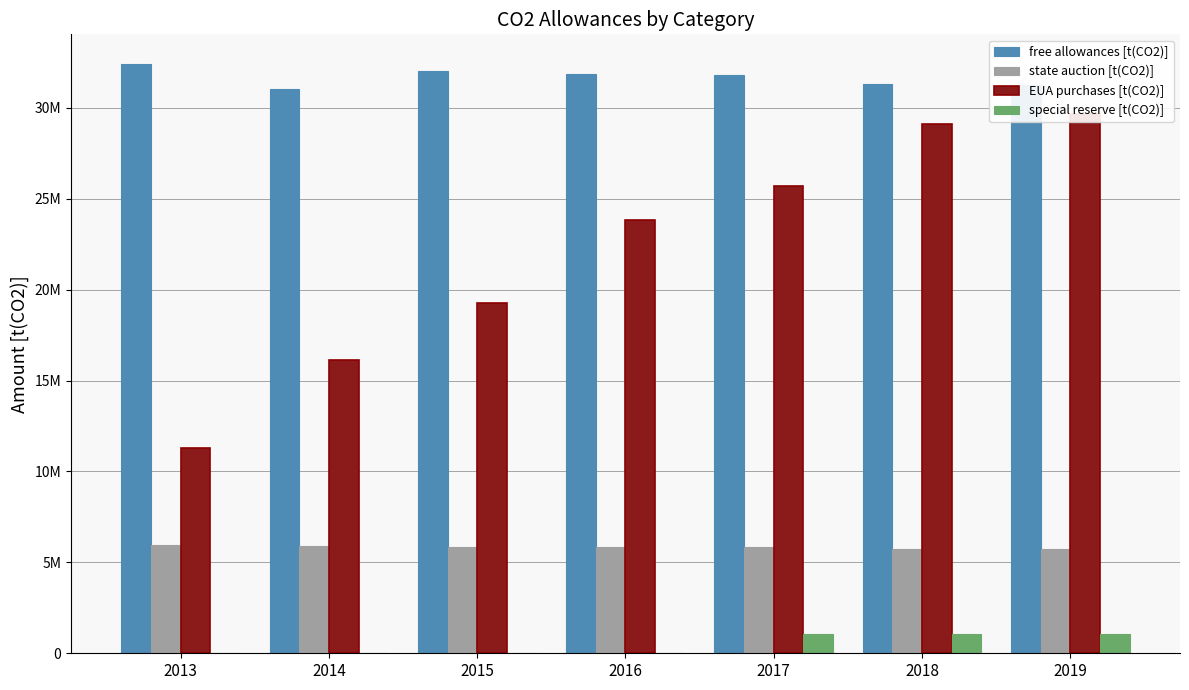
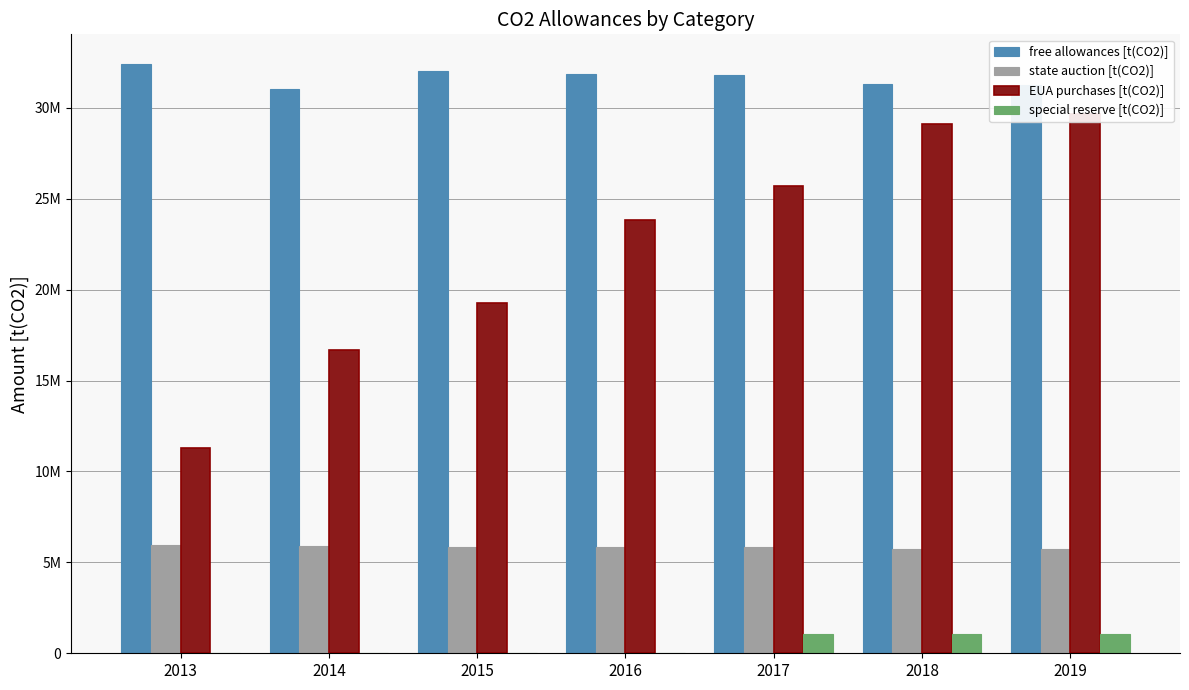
EUA purchases [t(CO2)], 2014: 16100000 -> 16700000
